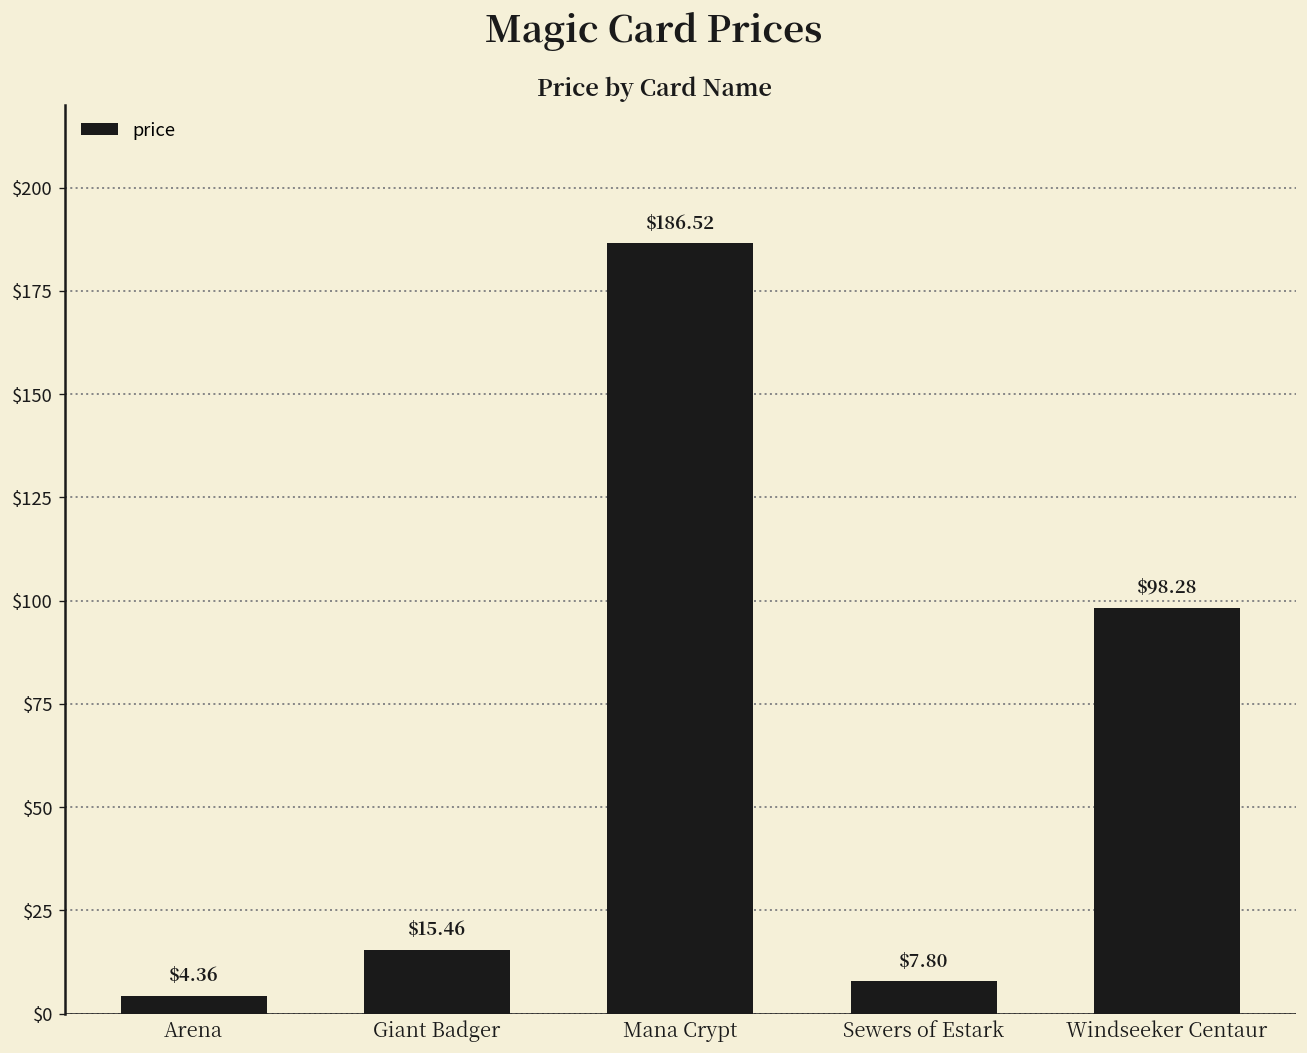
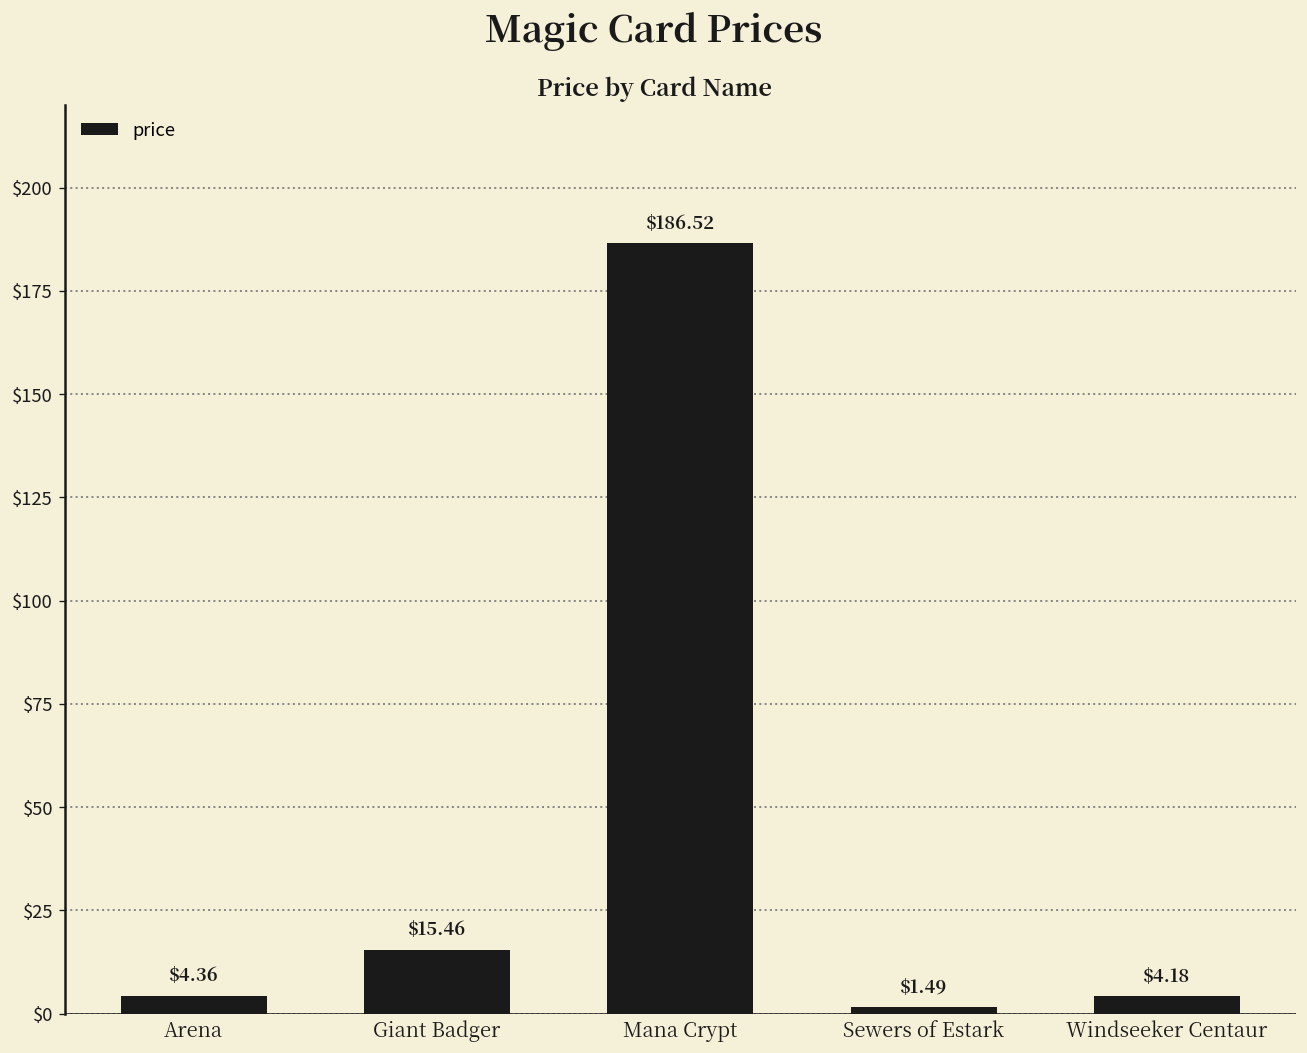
Sewers of Estark: $7.80 -> $1.49
Windseeker Centaur: $98.28 -> $4.18
